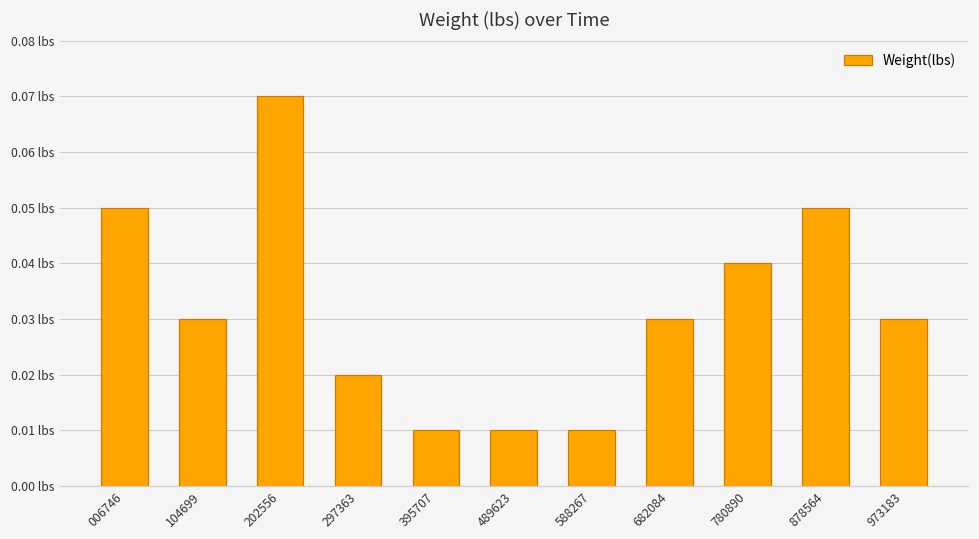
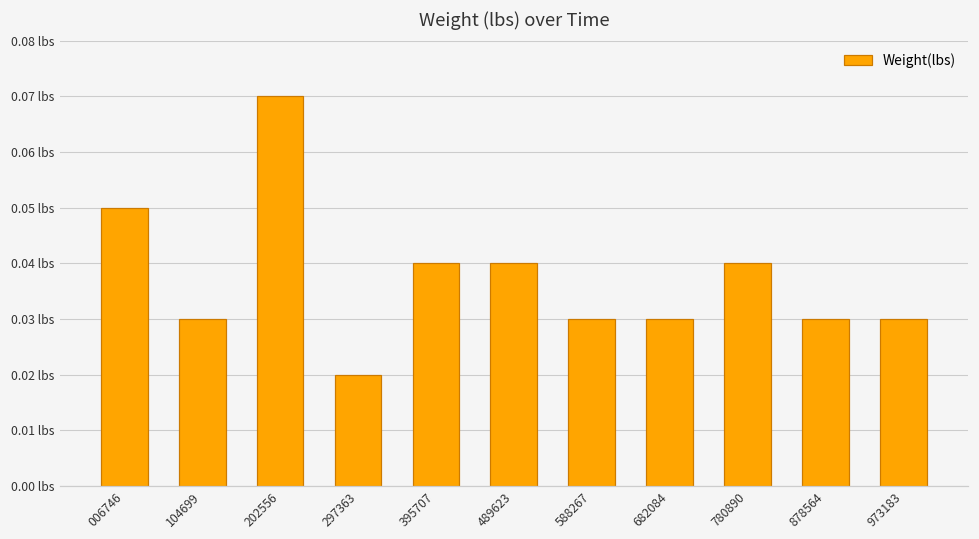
395707: 0.01 lbs -> 0.04 lbs
489623: 0.01 lbs -> 0.04 lbs
588267: 0.01 lbs -> 0.03 lbs
878564: 0.05 lbs -> 0.03 lbs
